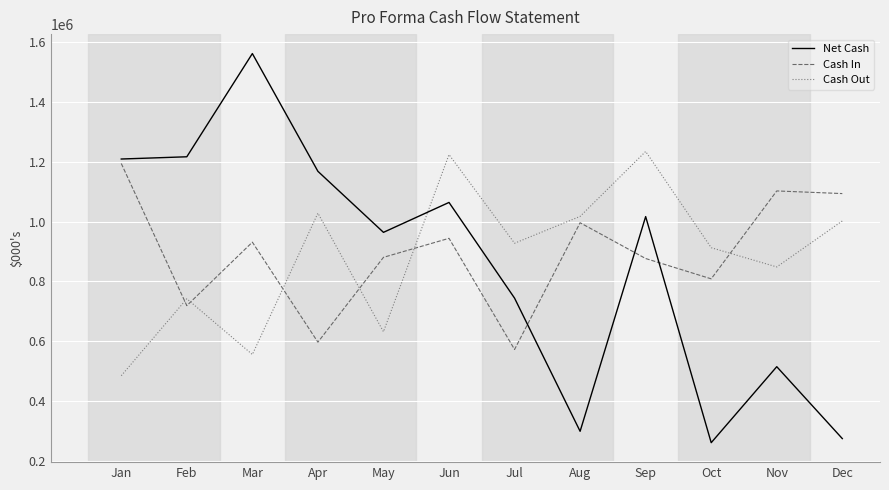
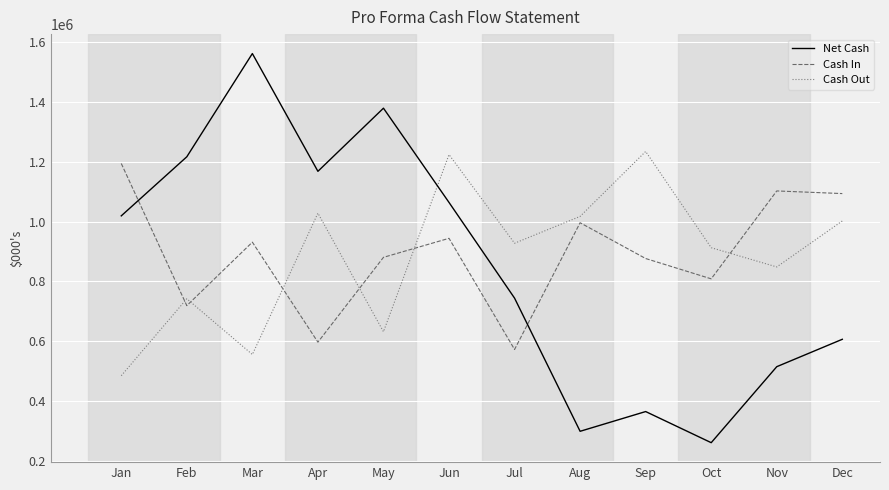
Net Cash, Jan: 1210000 -> 1020000
Net Cash, May: 960000 -> 1380000
Net Cash, Sep: 1020000 -> 370000
Net Cash, Dec: 280000 -> 610000
